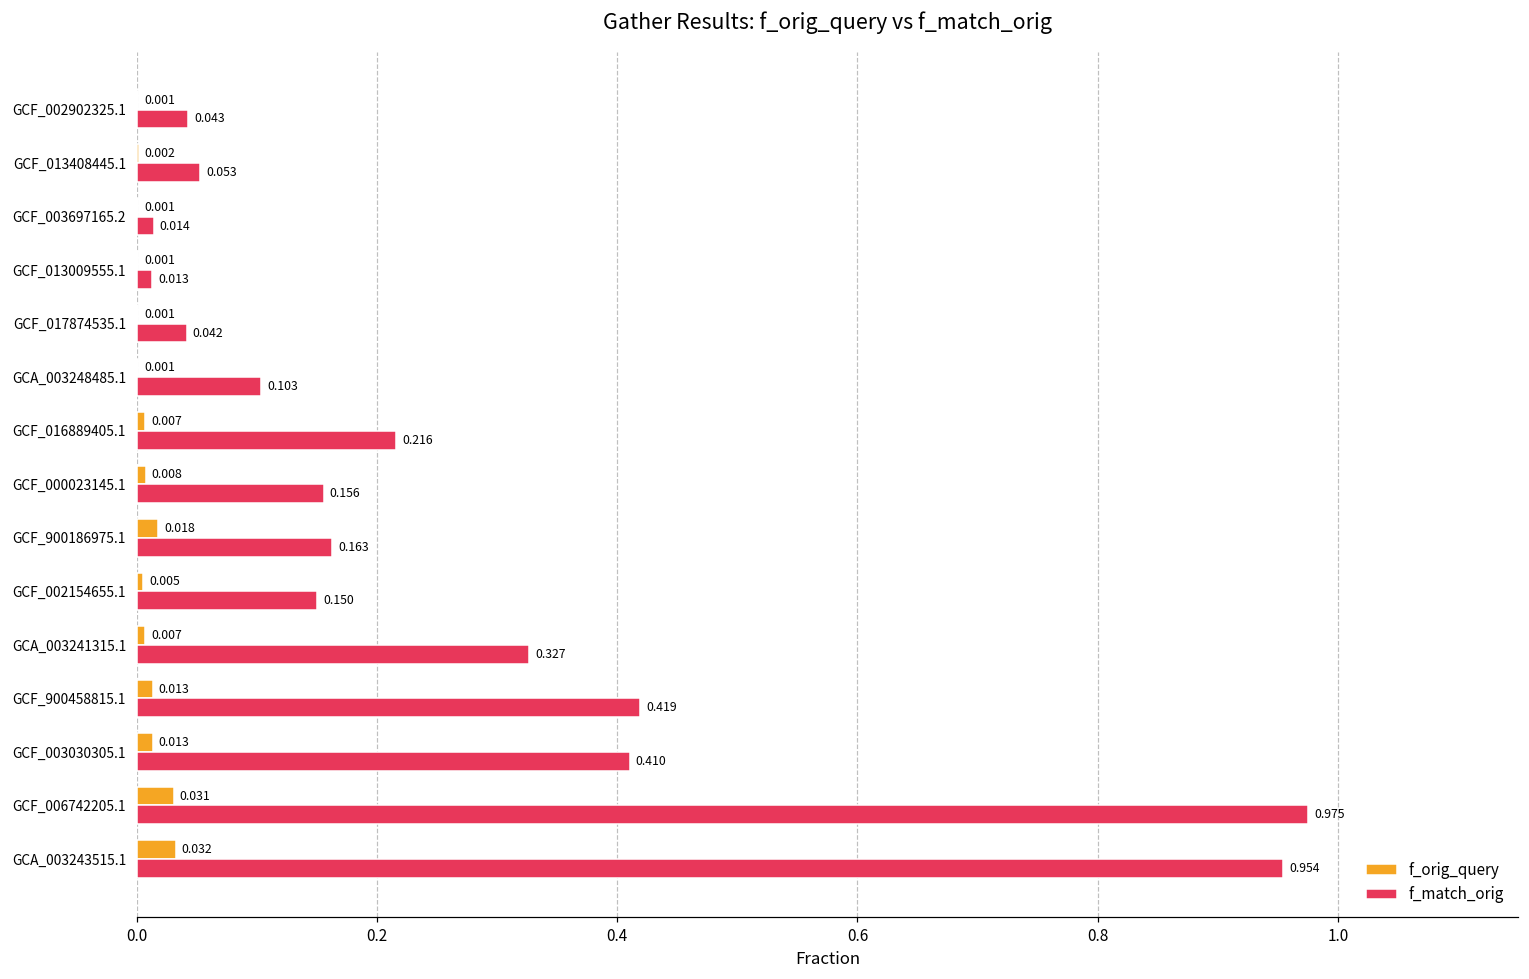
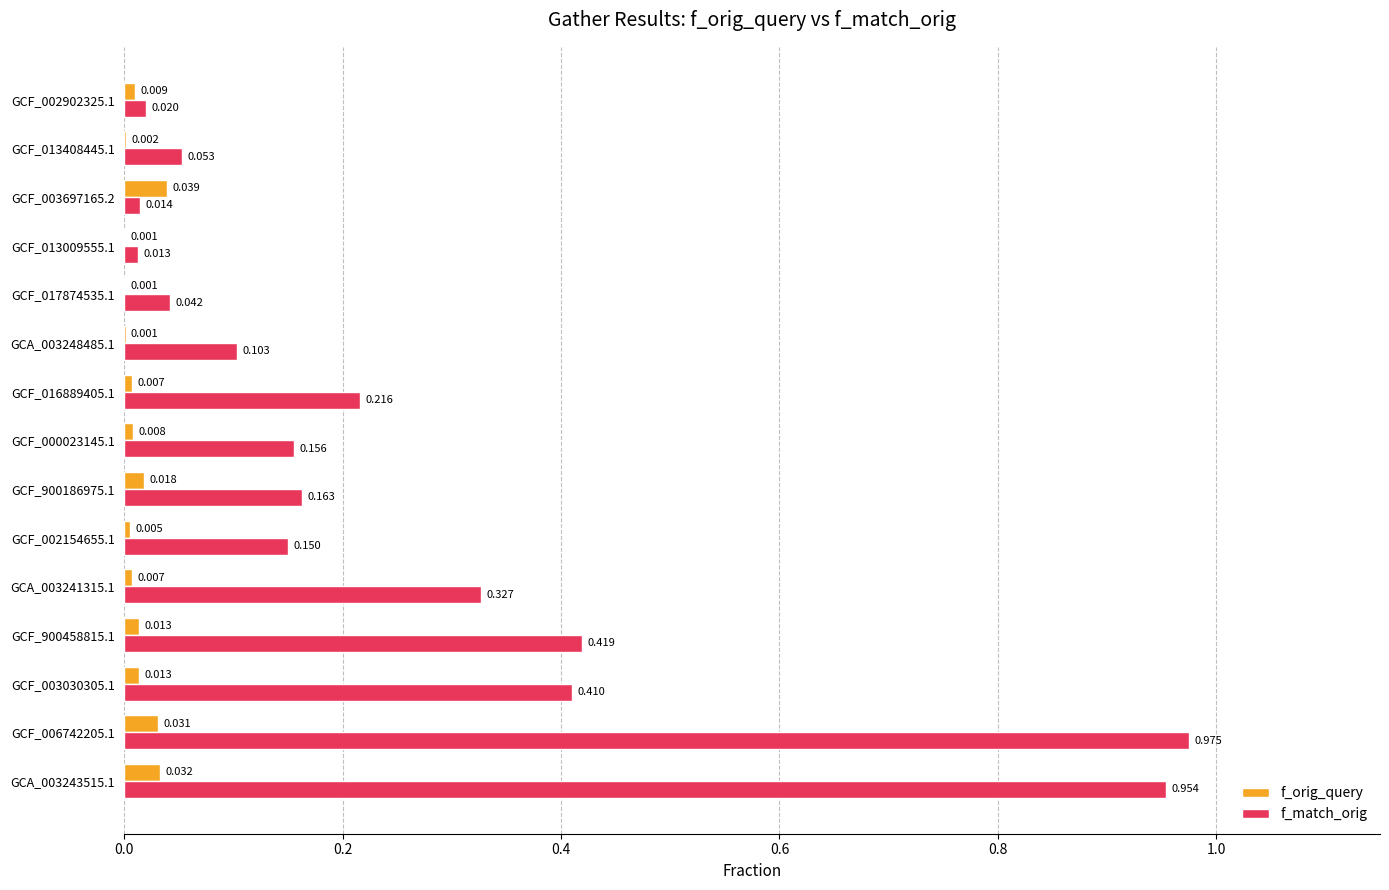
f_orig_query, GCF_002902325.1: 0.001 -> 0.009
f_match_orig, GCF_002902325.1: 0.043 -> 0.020
f_orig_query, GCF_003697165.2: 0.001 -> 0.039
